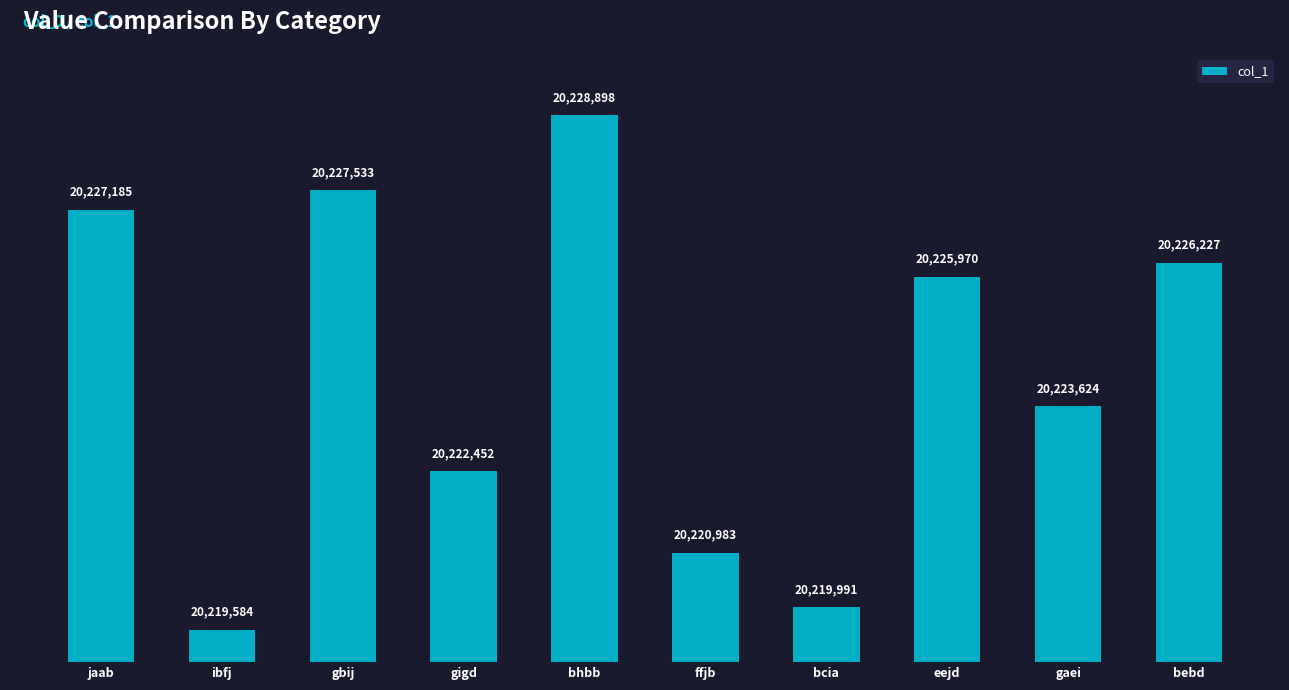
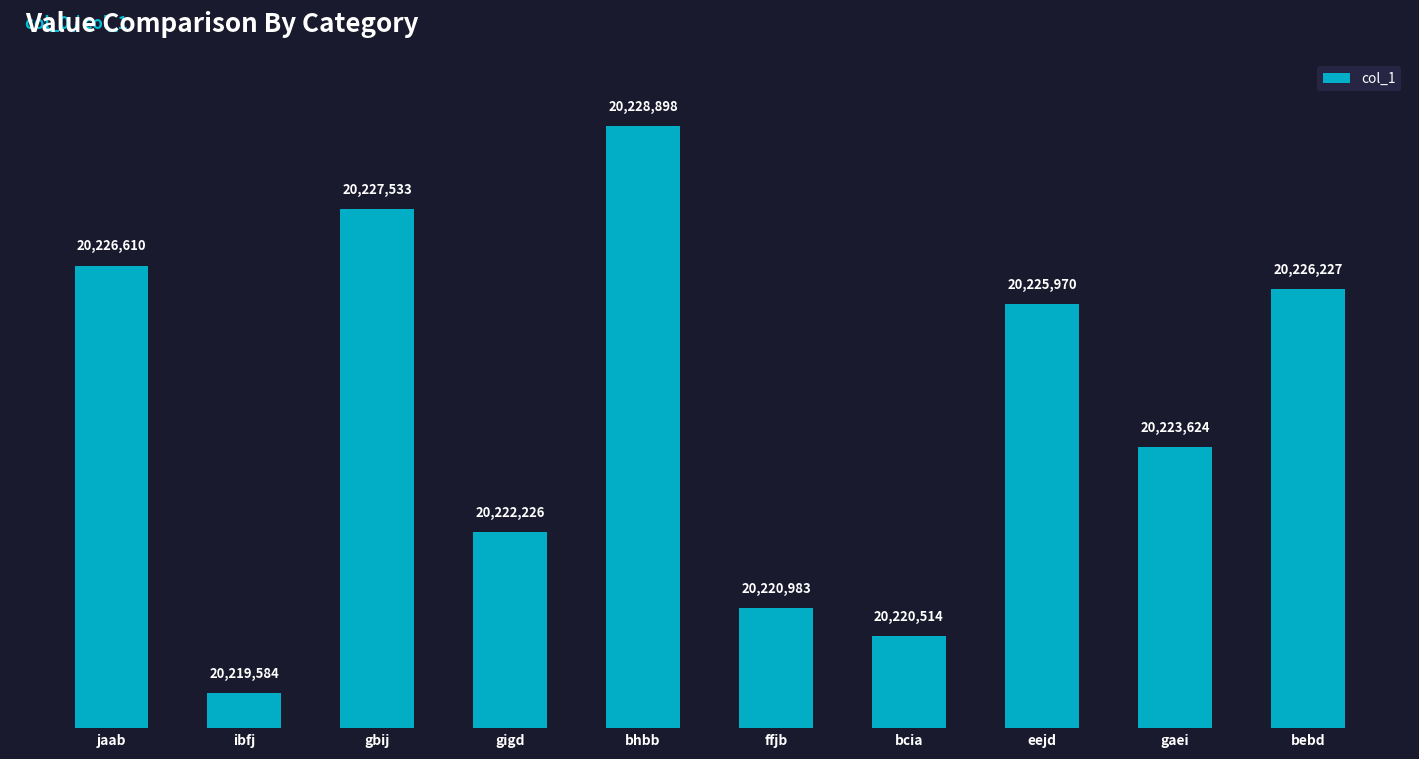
jaab: 20,227,185 -> 20,226,610
gigd: 20,222,452 -> 20,222,226
bcia: 20,219,991 -> 20,220,514
